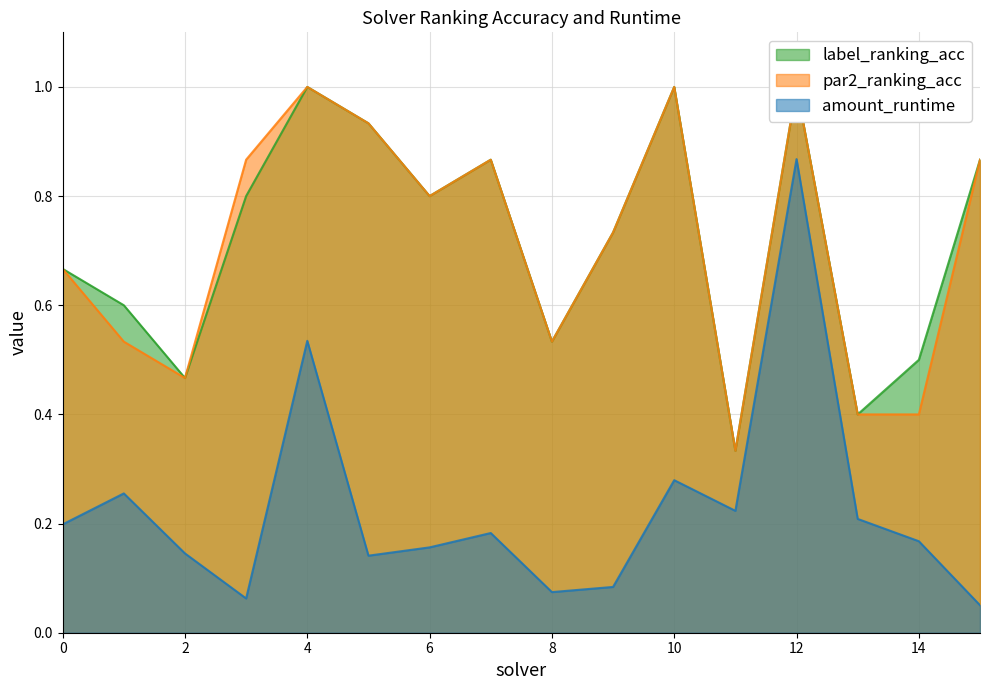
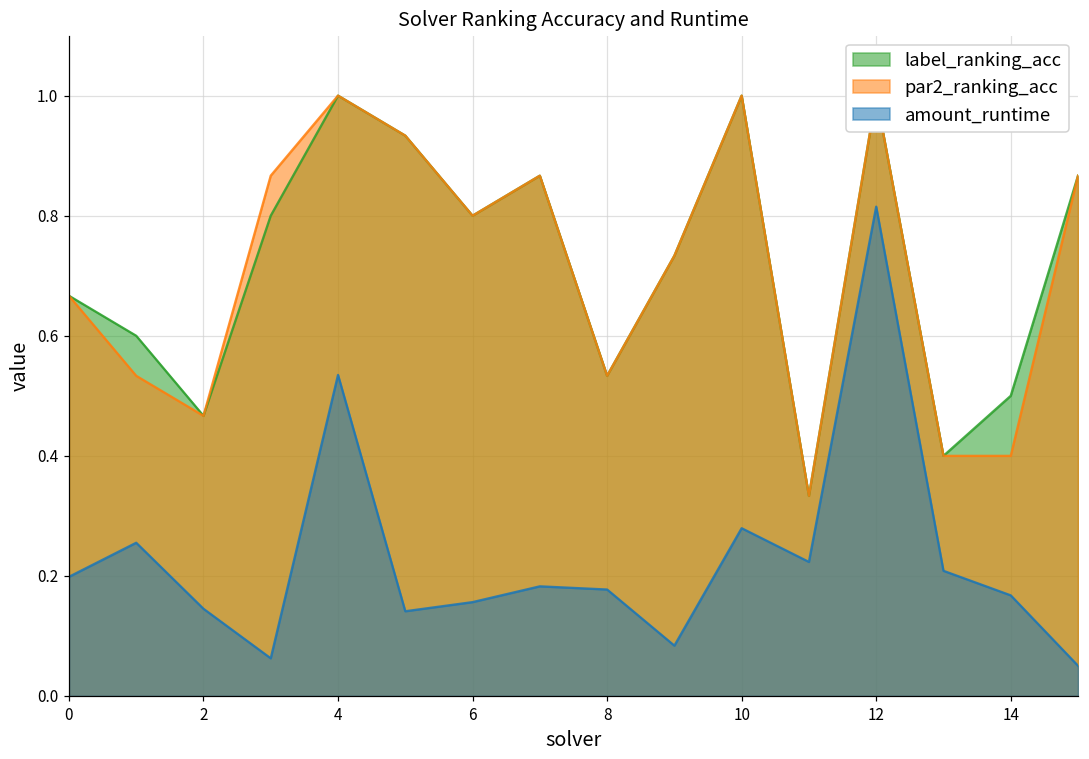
amount_runtime, 8: 0.07 -> 0.18
amount_runtime, 12: 0.87 -> 0.82
